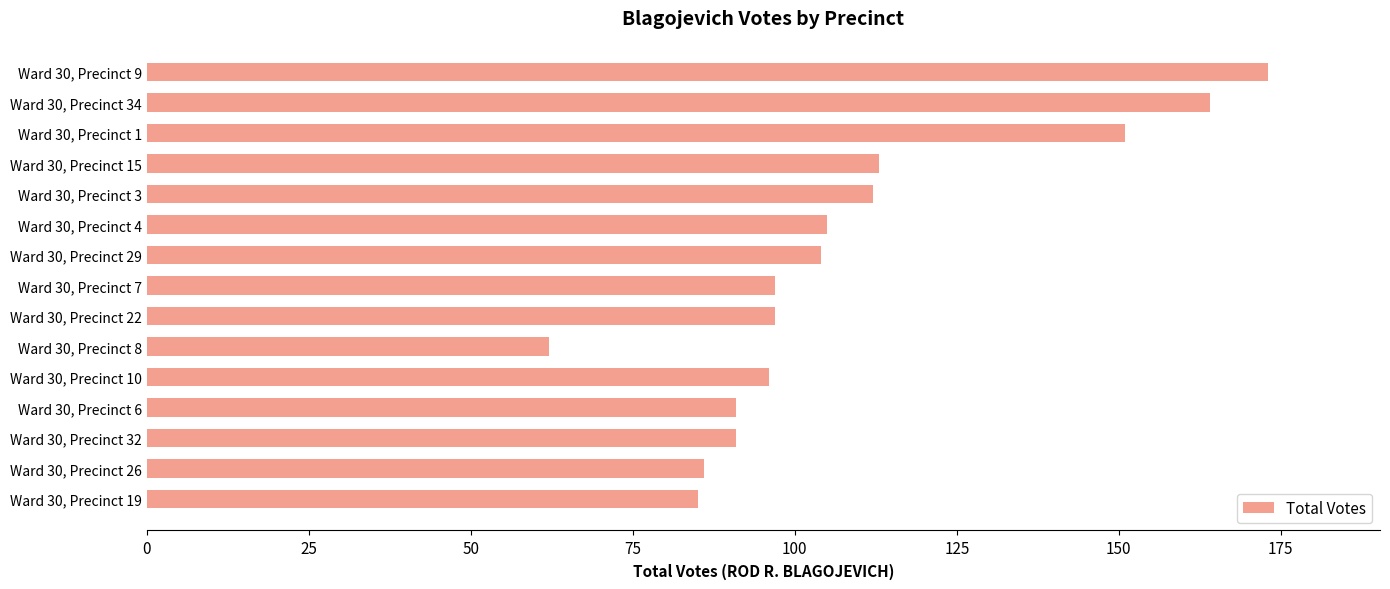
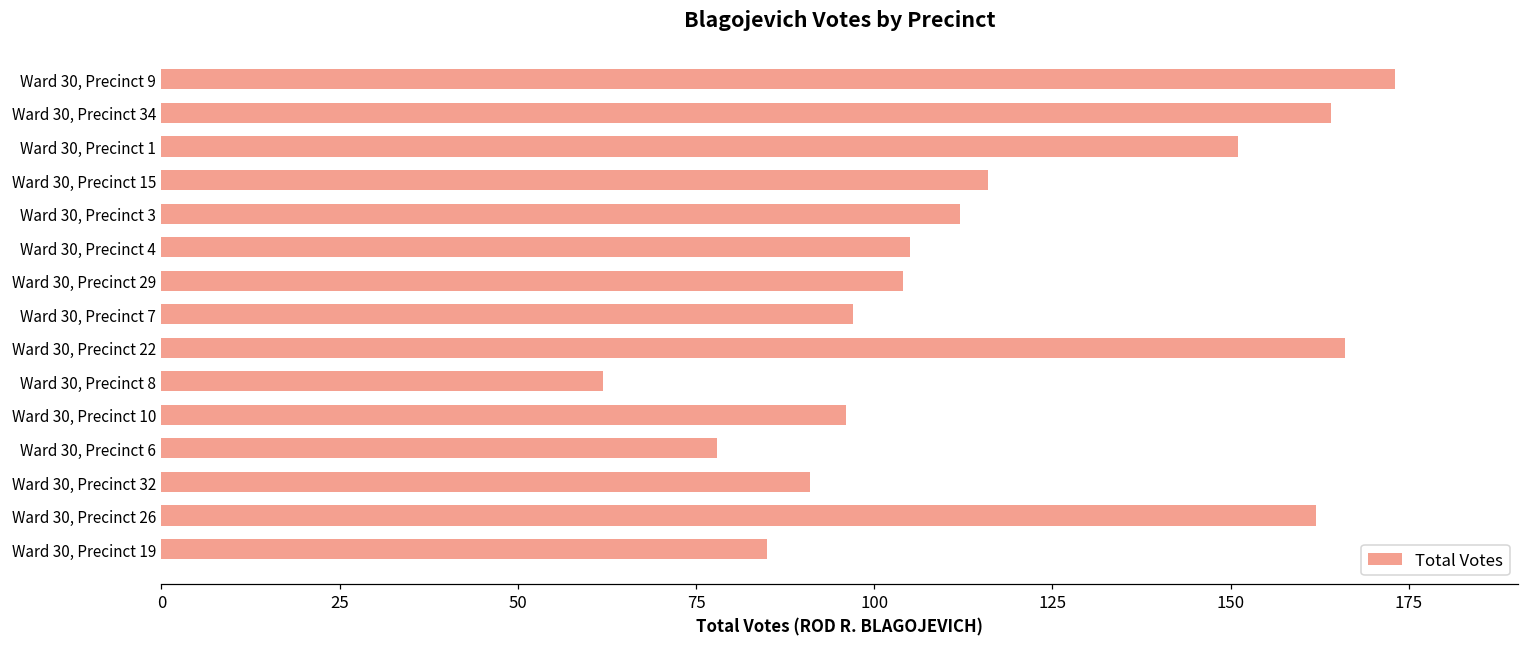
Ward 30, Precinct 15: 113 -> 116
Ward 30, Precinct 22: 97 -> 166
Ward 30, Precinct 6: 91 -> 78
Ward 30, Precinct 26: 86 -> 162
